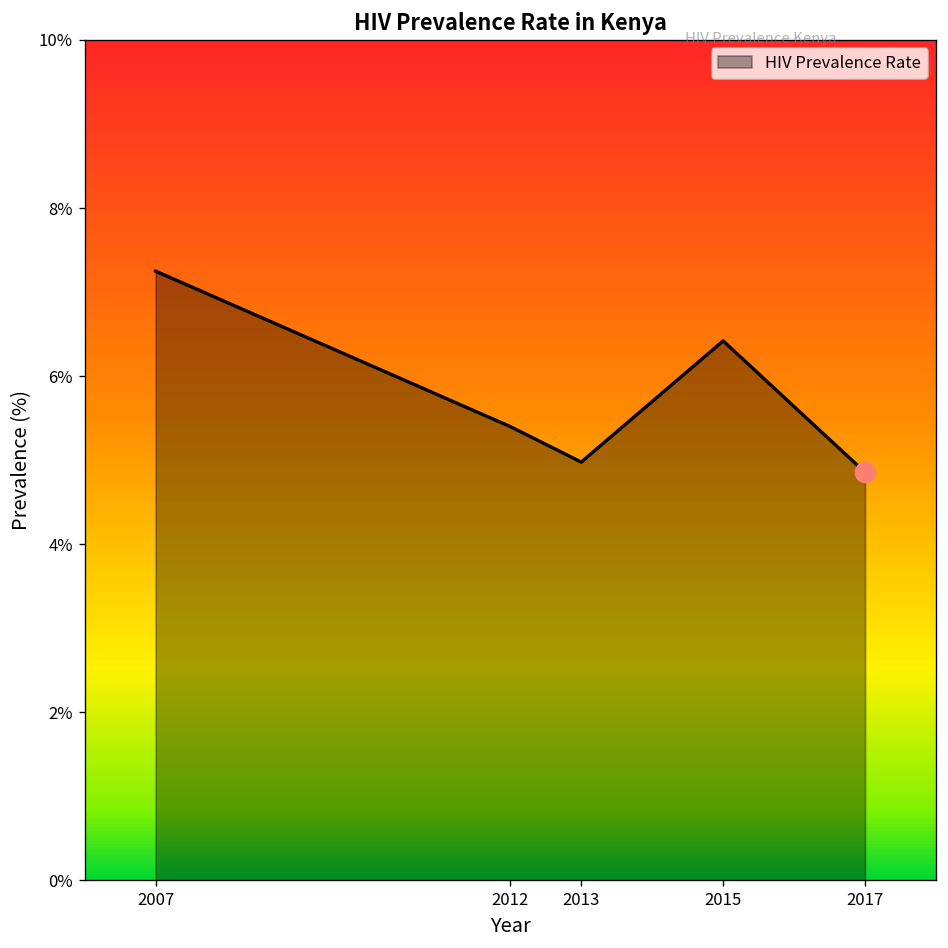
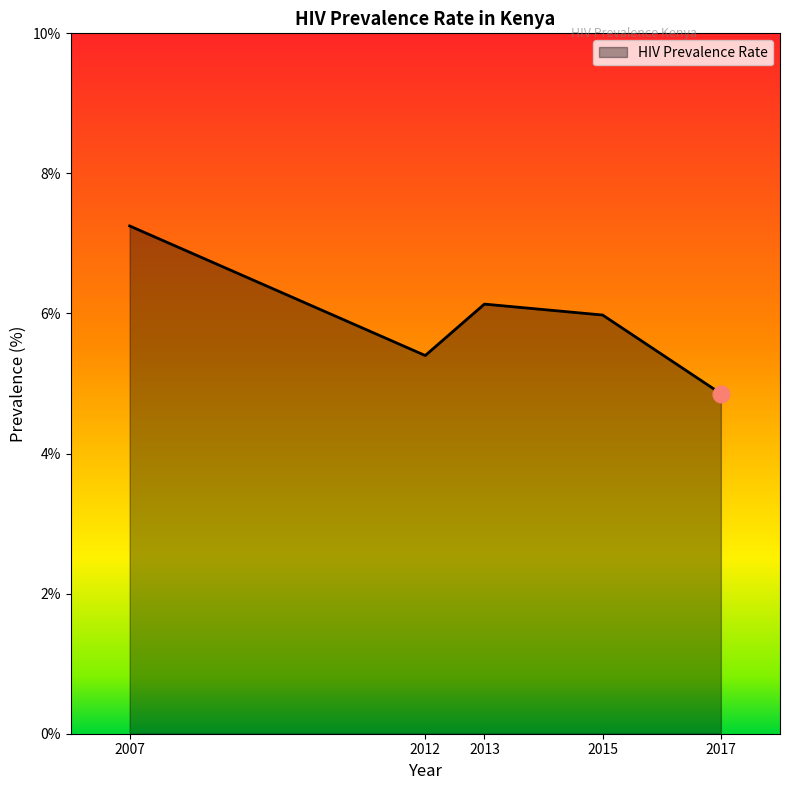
HIV Prevalence Rate, 2013: 5.0% -> 6.1%
HIV Prevalence Rate, 2015: 6.4% -> 6.0%
